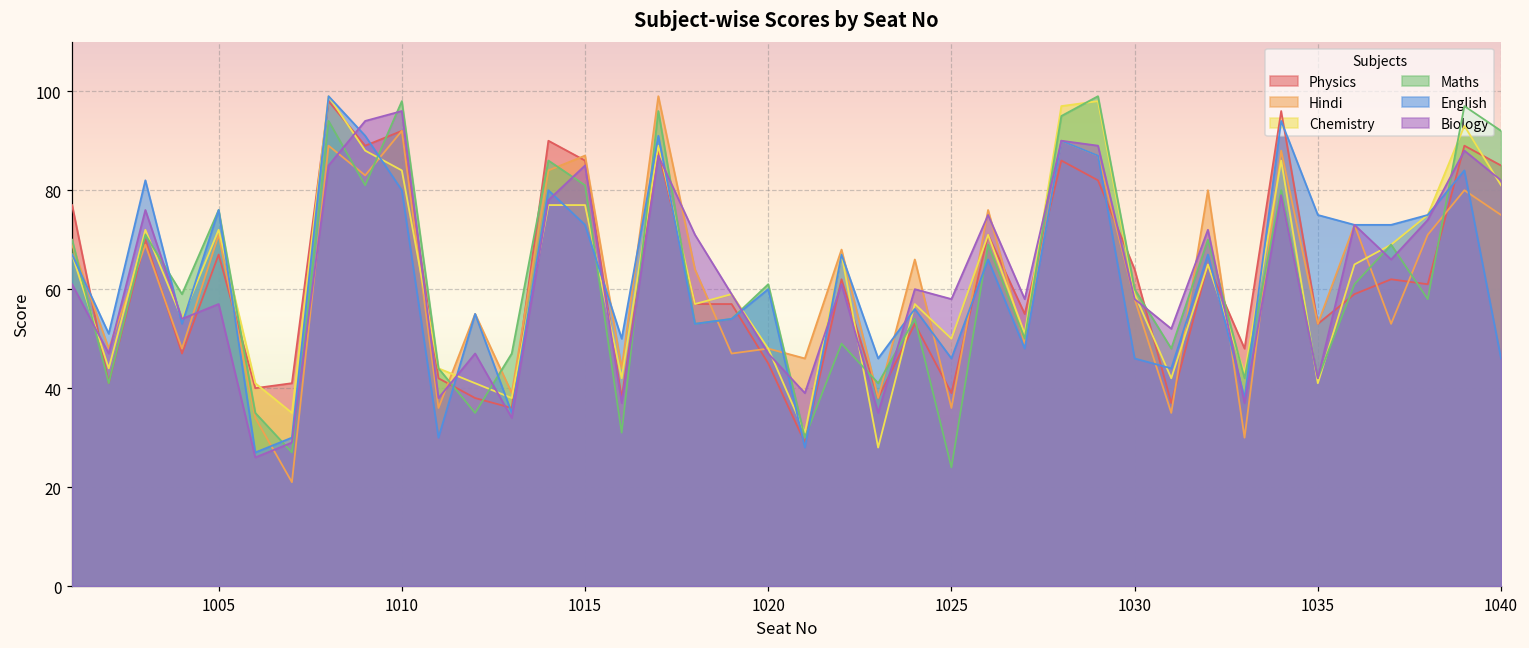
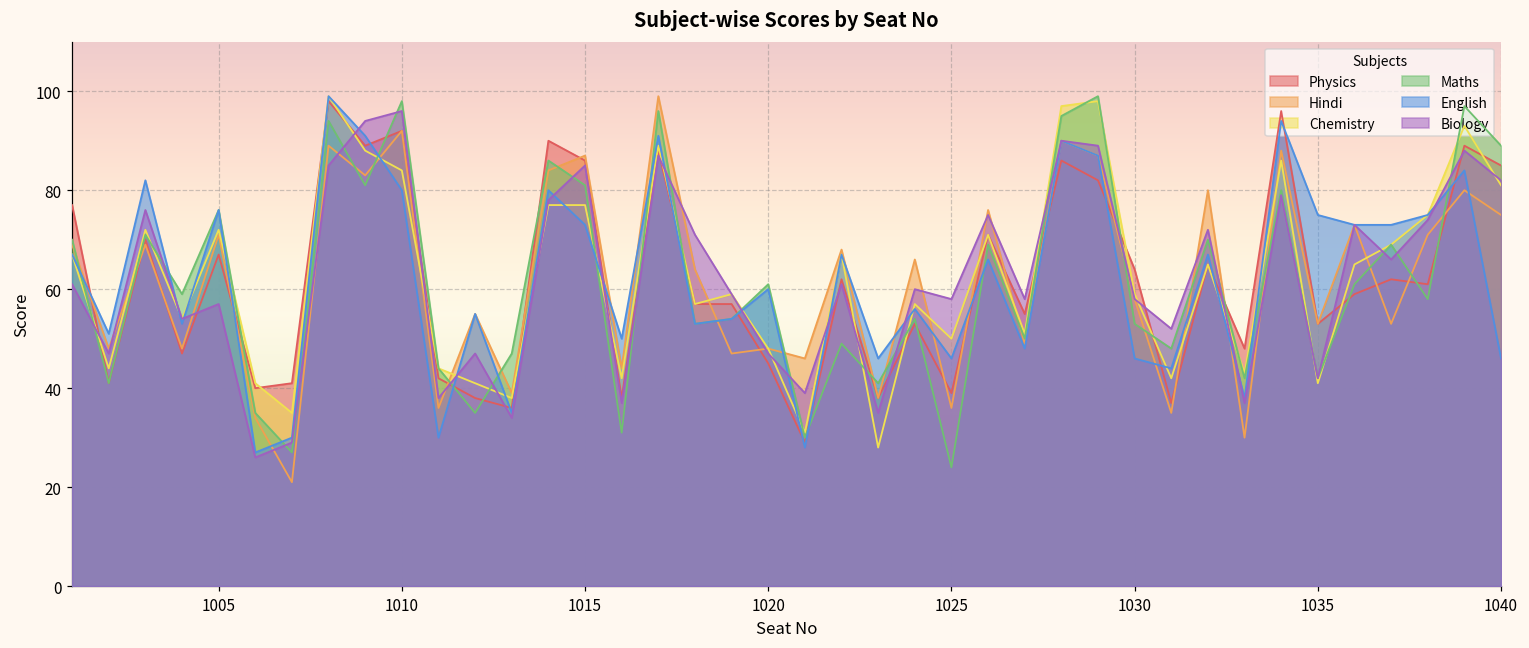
Maths, 1030: 60 -> 53
Maths, 1040: 92 -> 89
